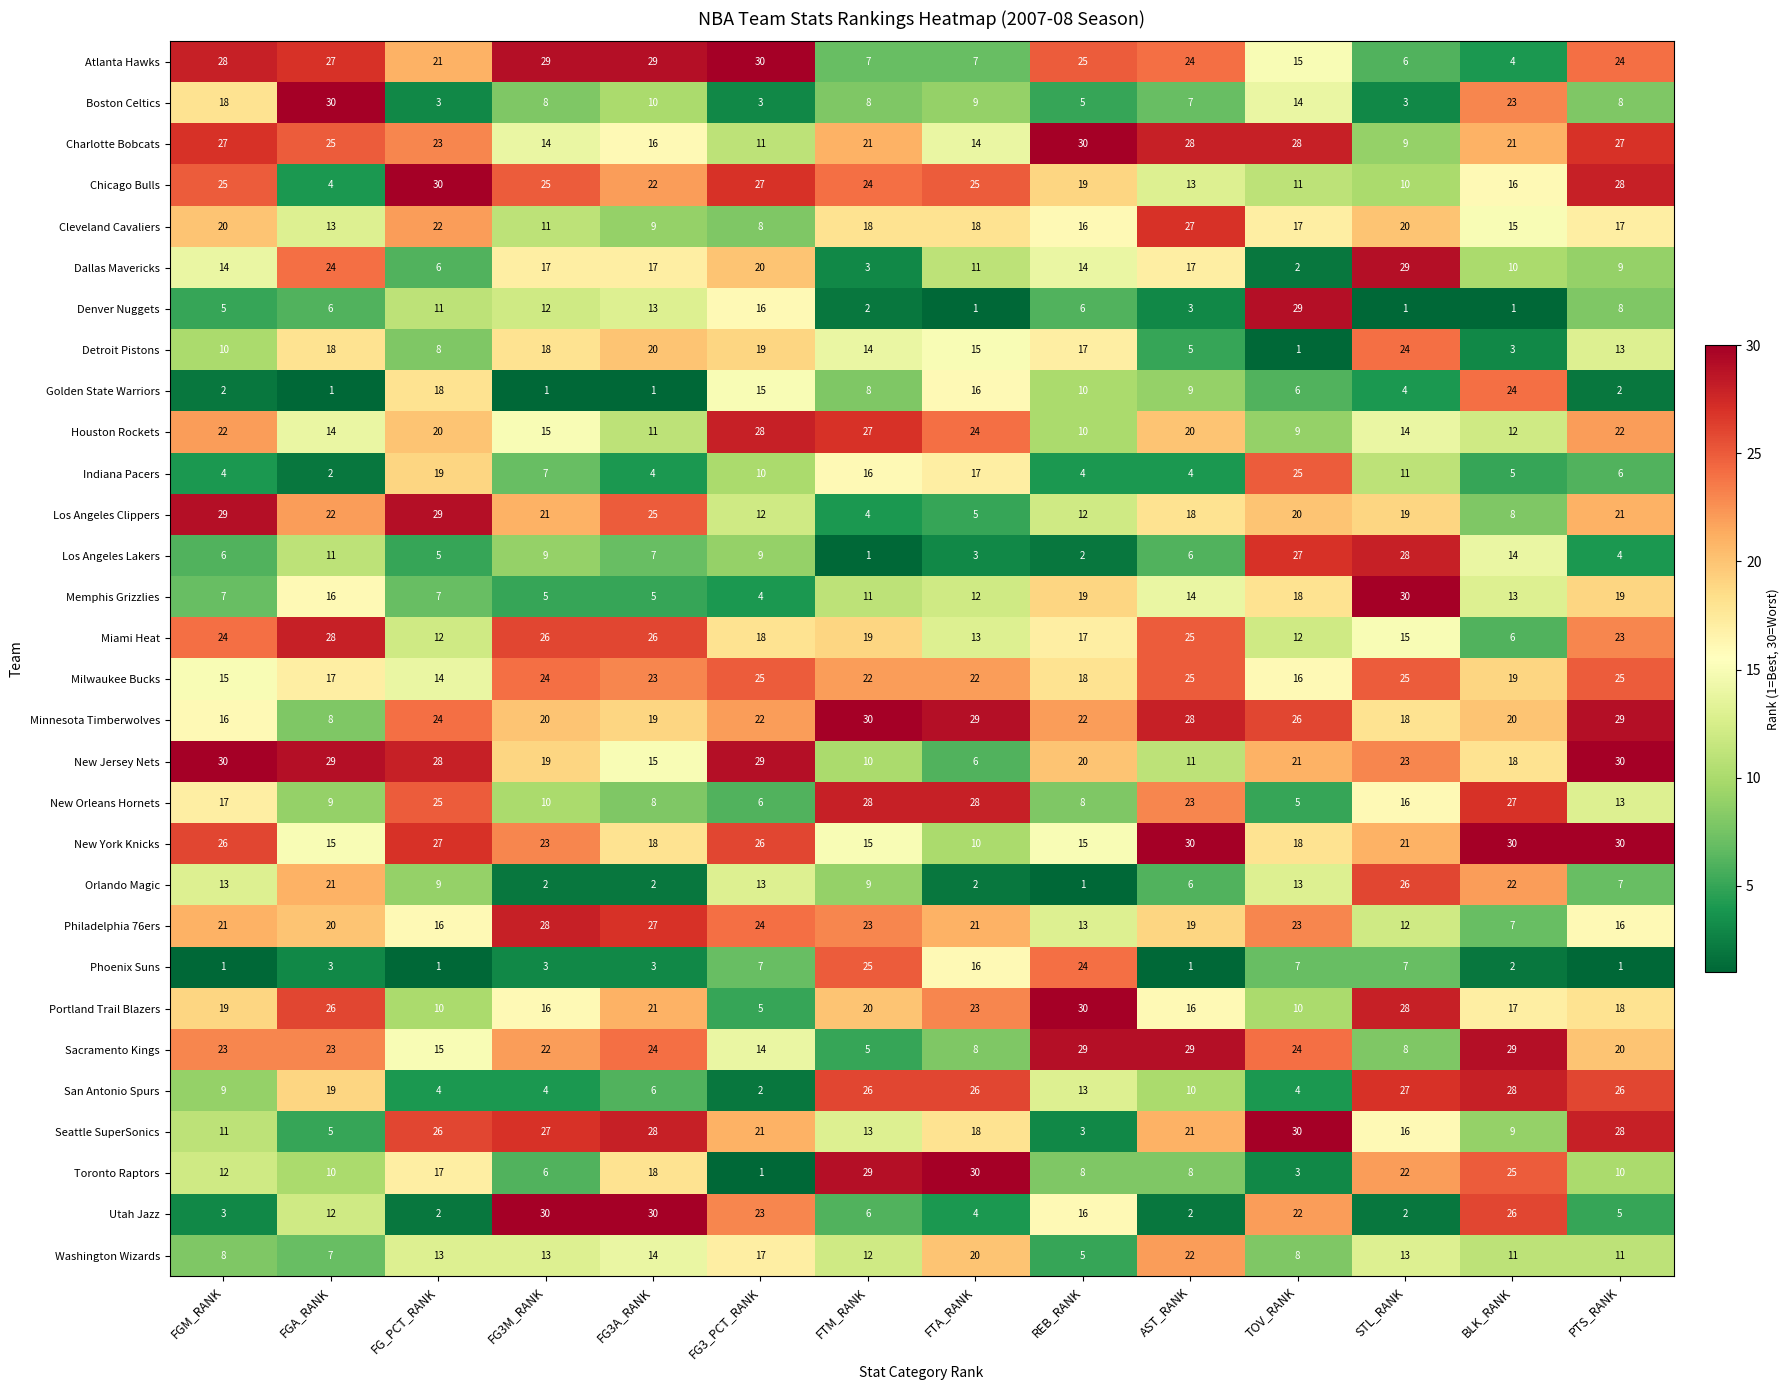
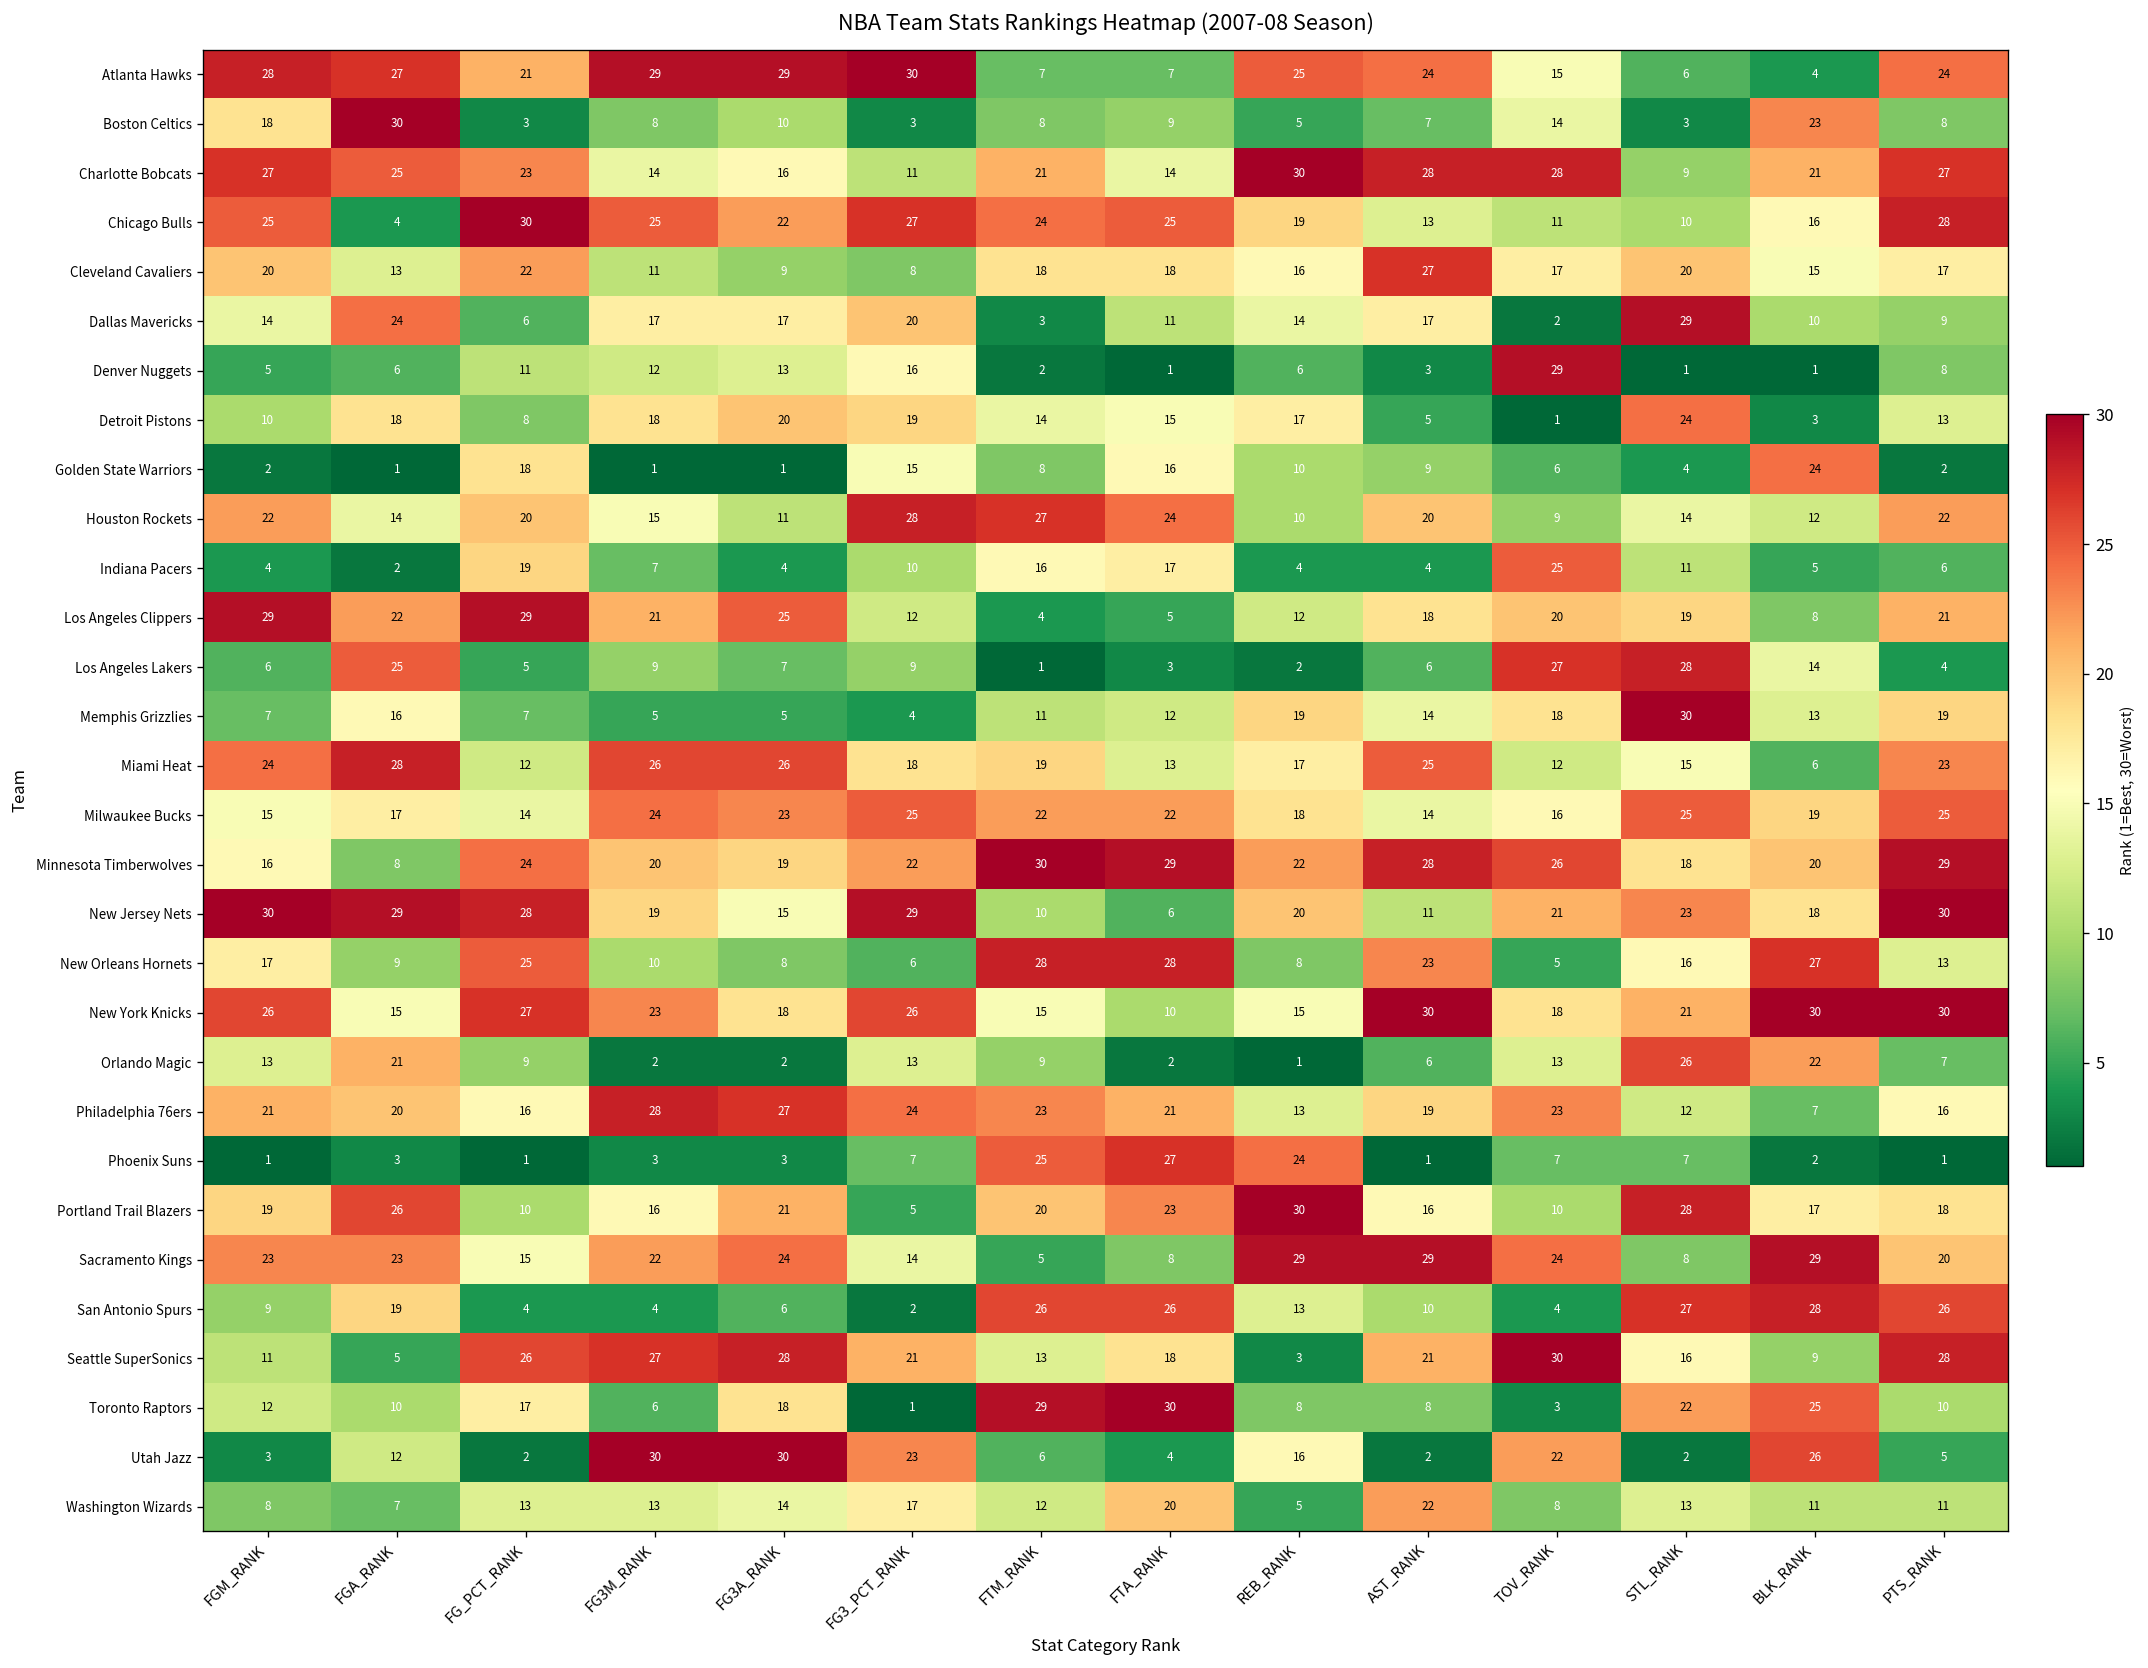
Los Angeles Lakers, FGA_RANK: 11 -> 25
Milwaukee Bucks, AST_RANK: 25 -> 14
Phoenix Suns, FTA_RANK: 16 -> 27
